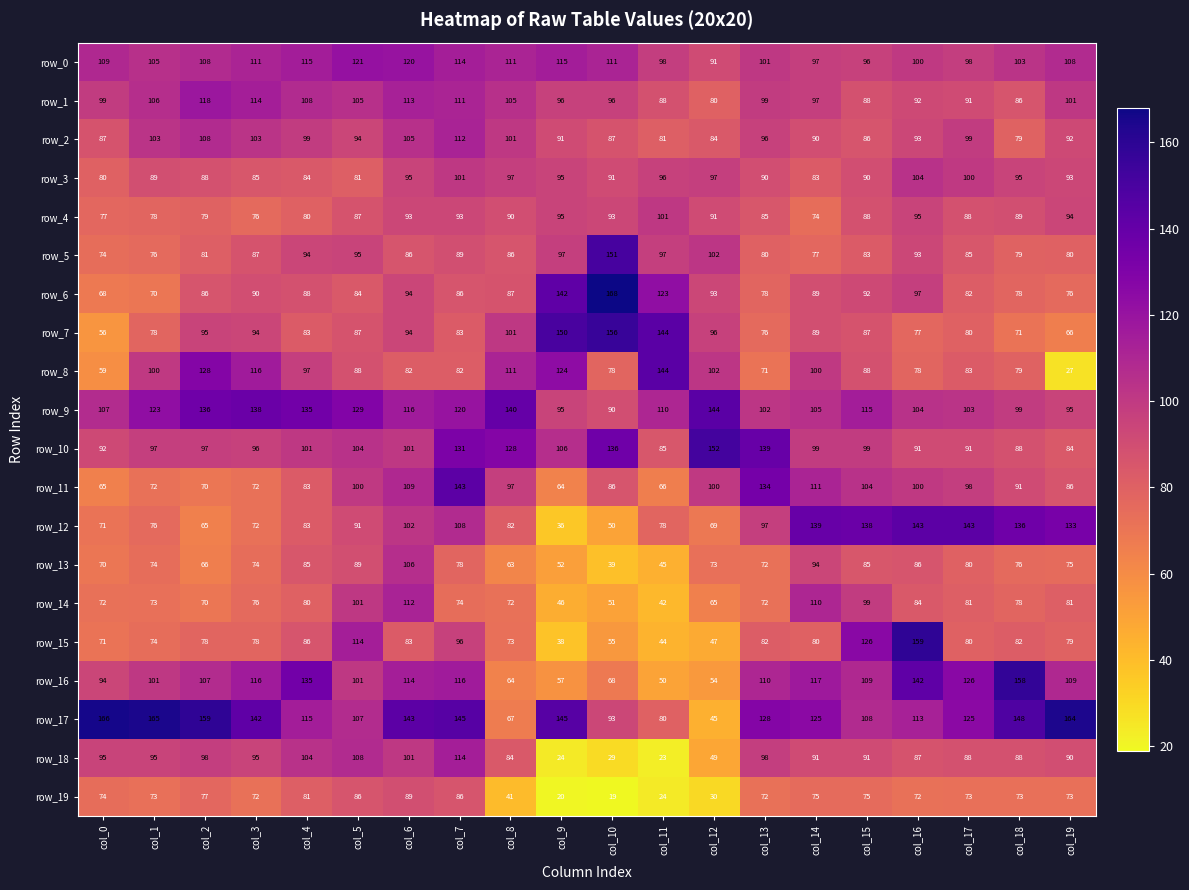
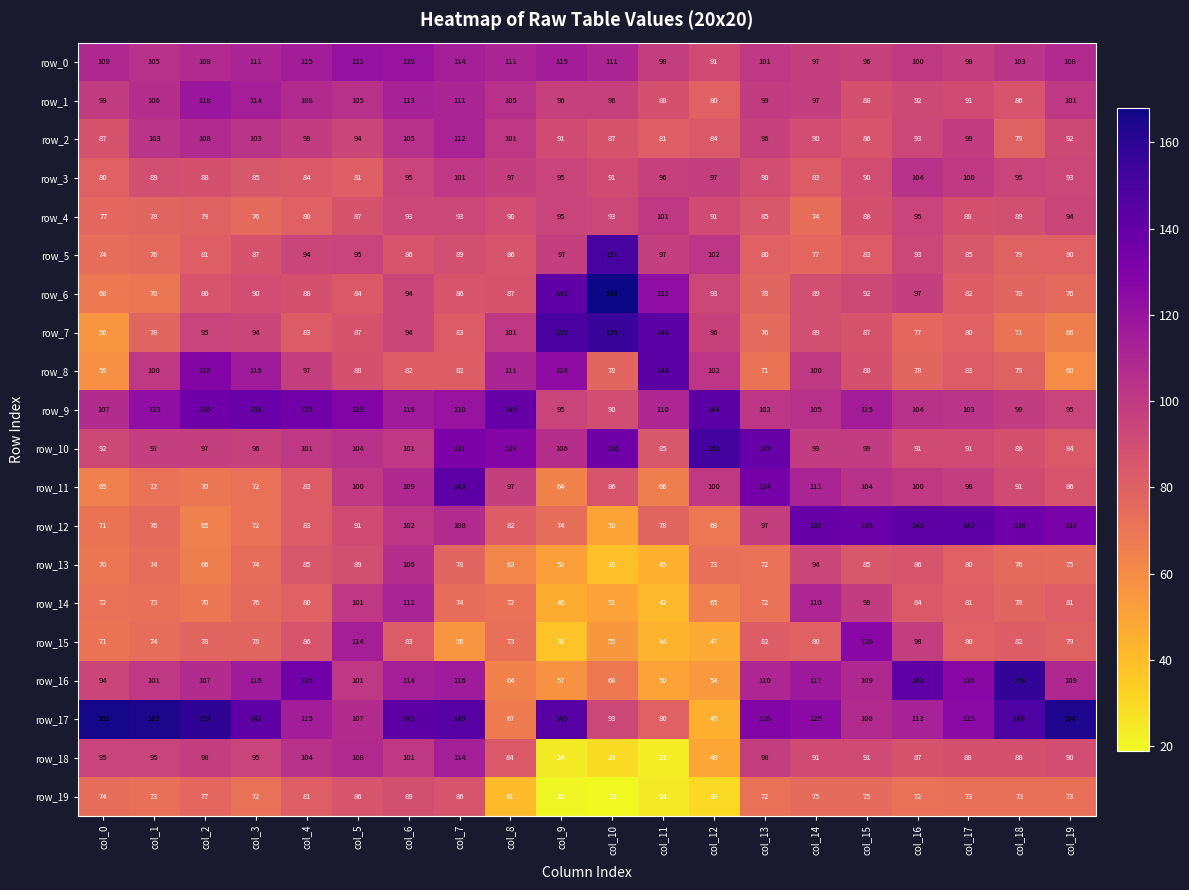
row_8, col_19: 27 -> 60
row_12, col_9: 36 -> 74
row_15, col_7: 96 -> 56
row_15, col_16: 159 -> 98
